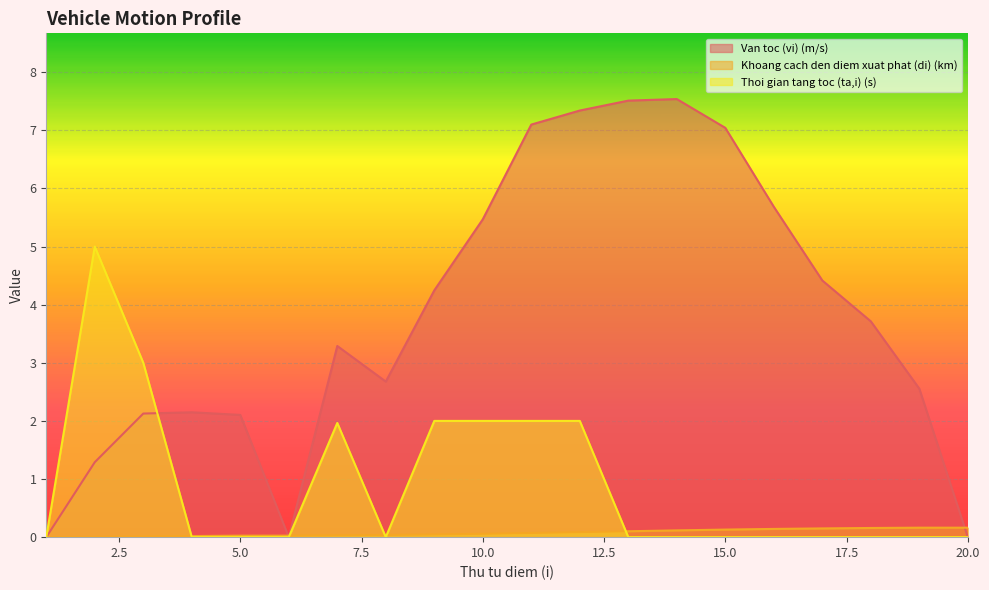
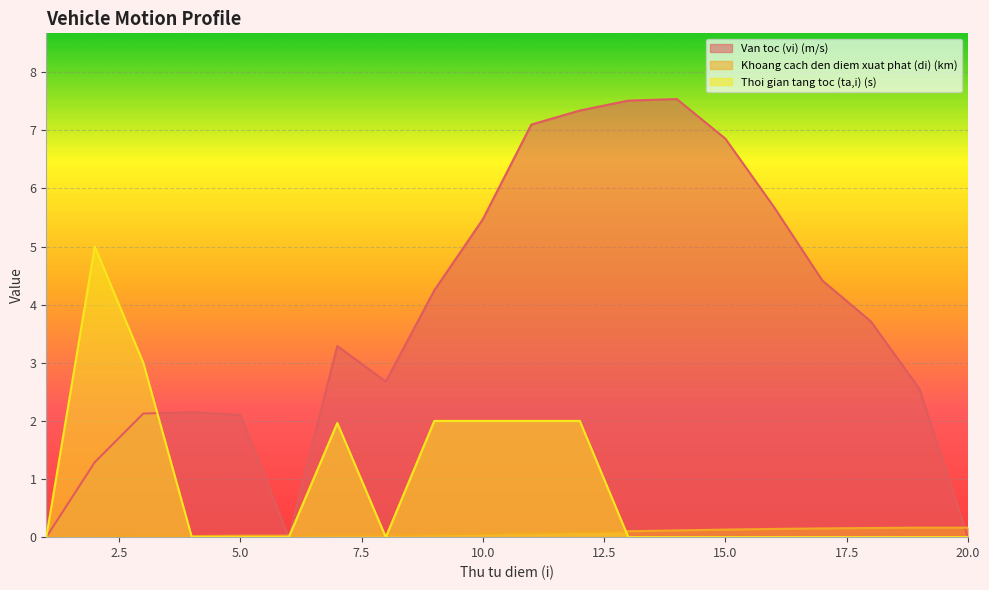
Van toc (vi) (m/s), 15.0: 7.0 -> 6.9
